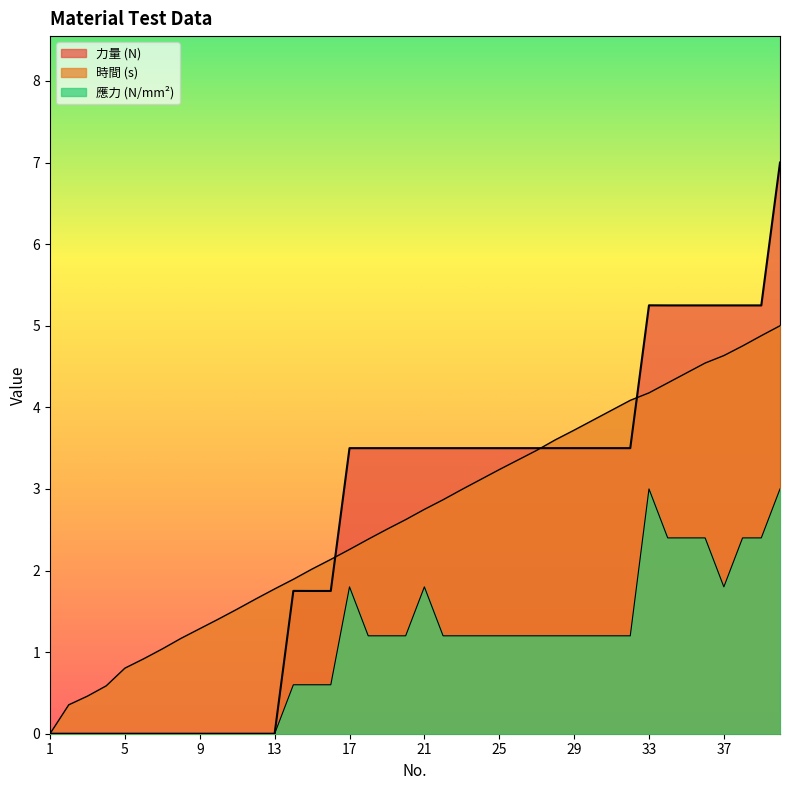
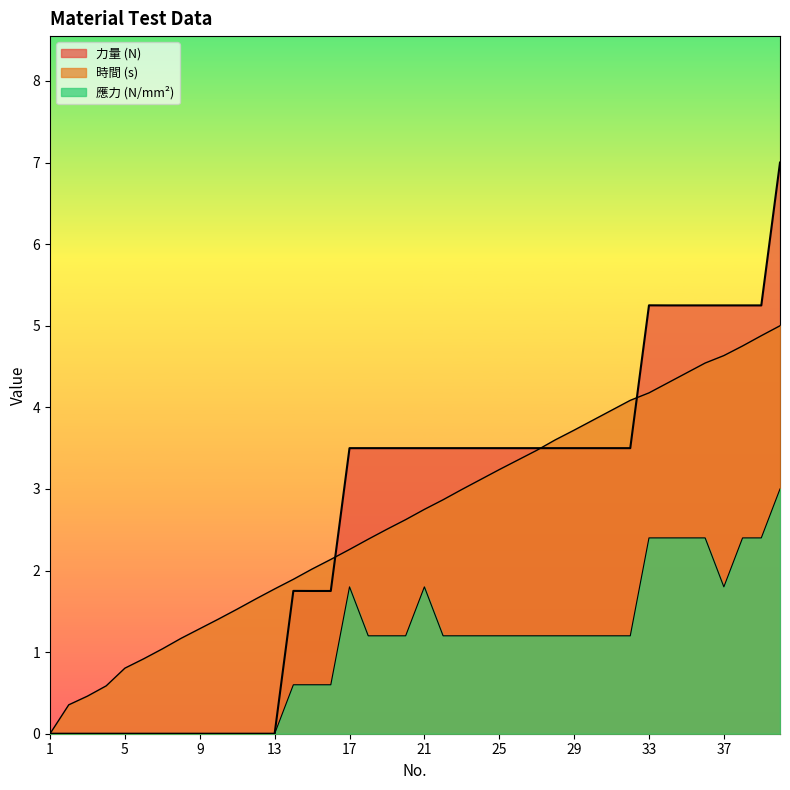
應力 (N/mm²), 33: 3.0 -> 2.4
